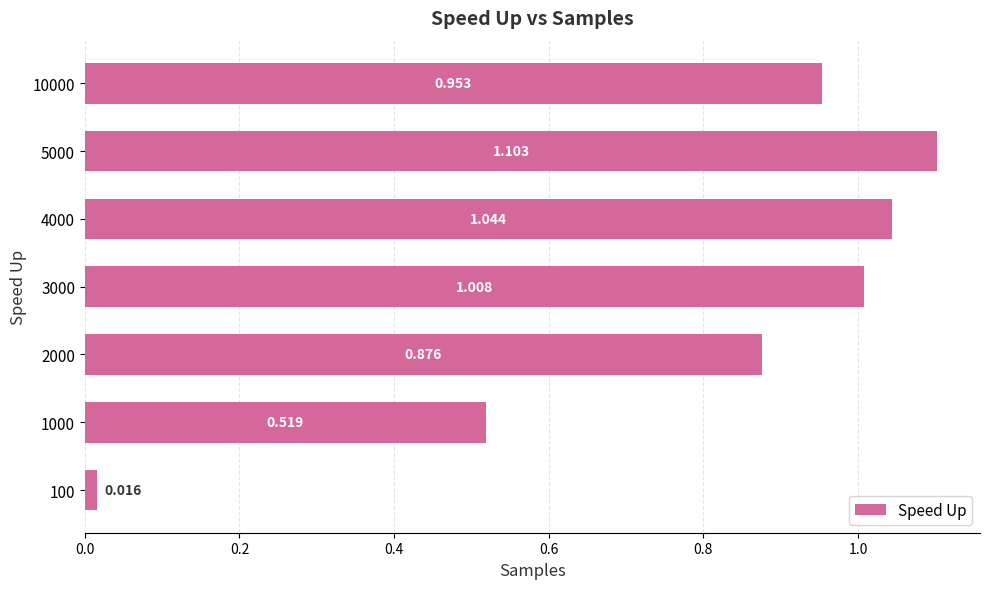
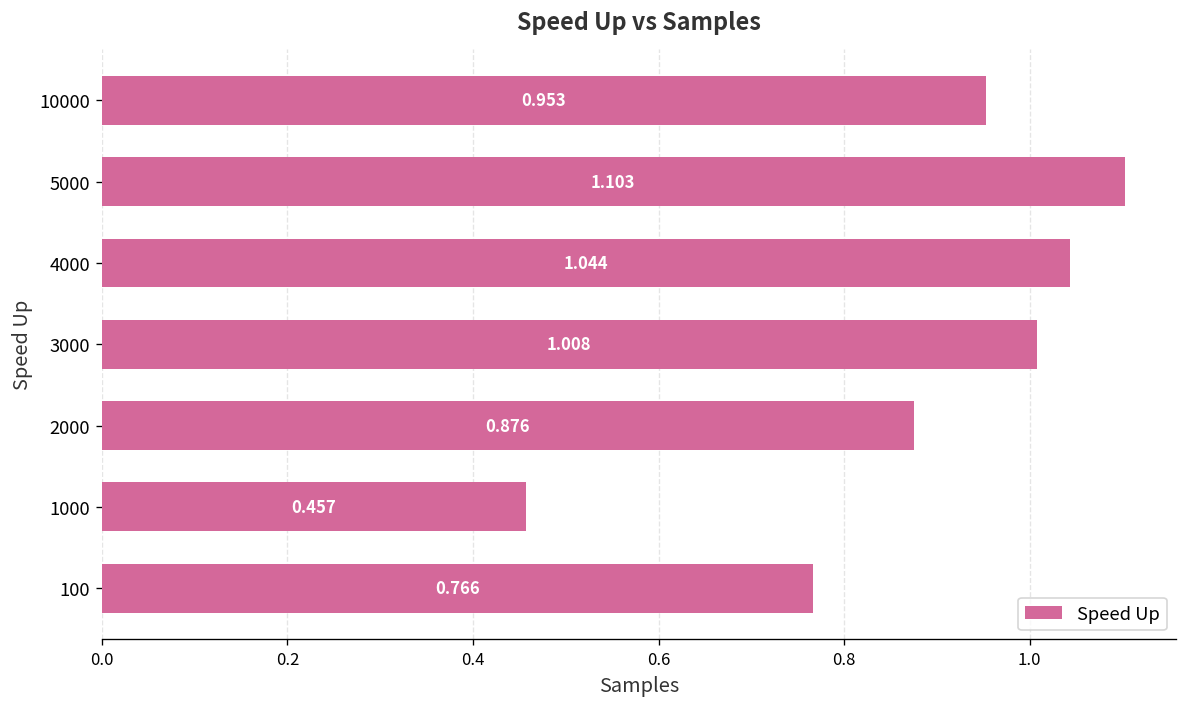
1000: 0.519 -> 0.457
100: 0.016 -> 0.766
